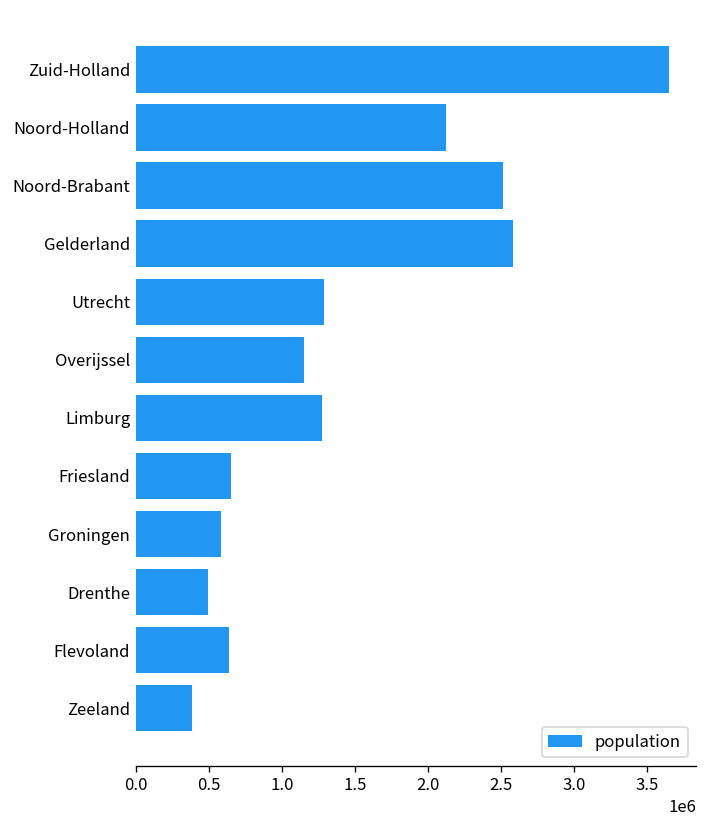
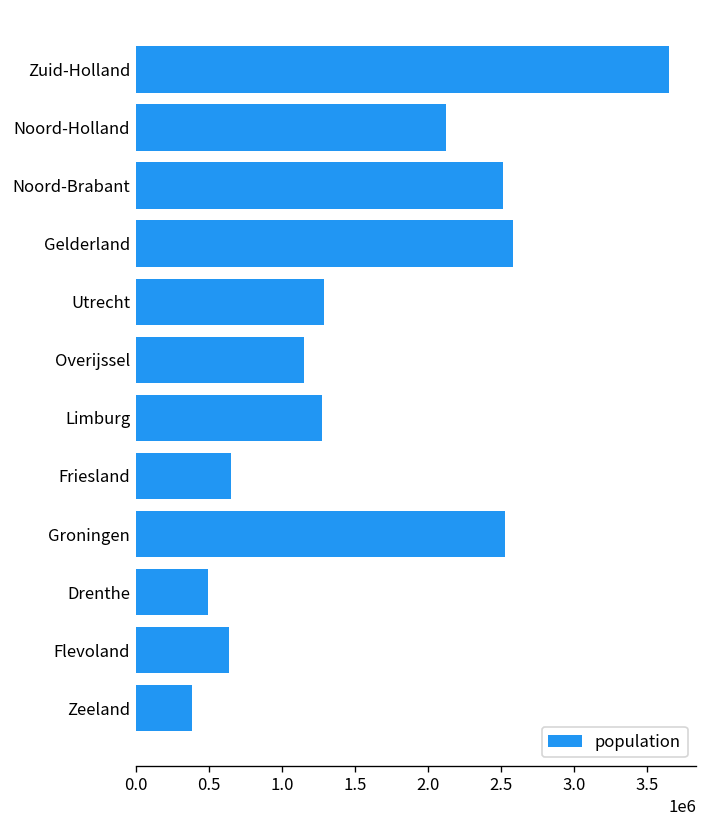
Groningen: 580000 -> 2520000
